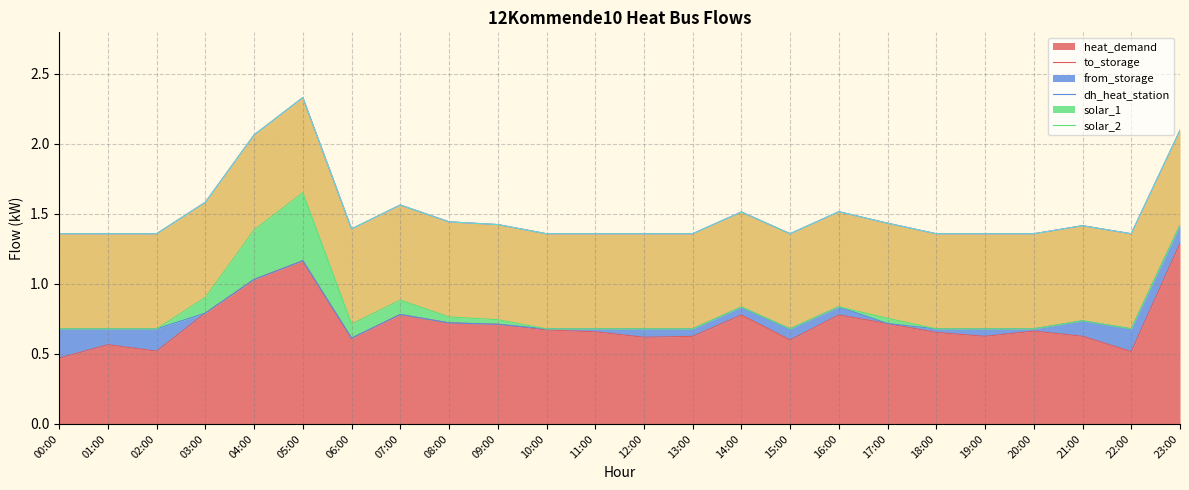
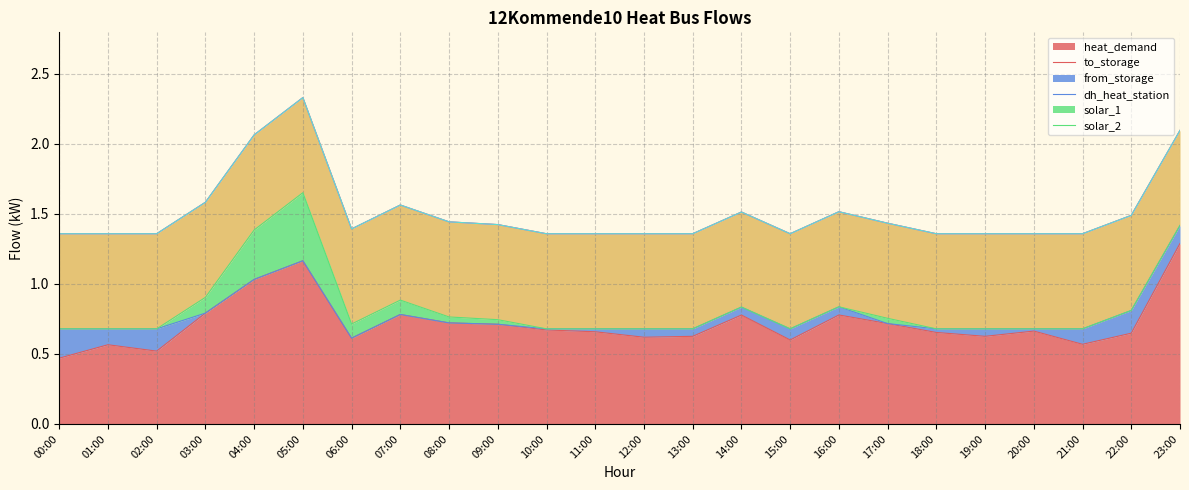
heat_demand, 21:00: 0.63 -> 0.57
heat_demand, 22:00: 0.52 -> 0.65
